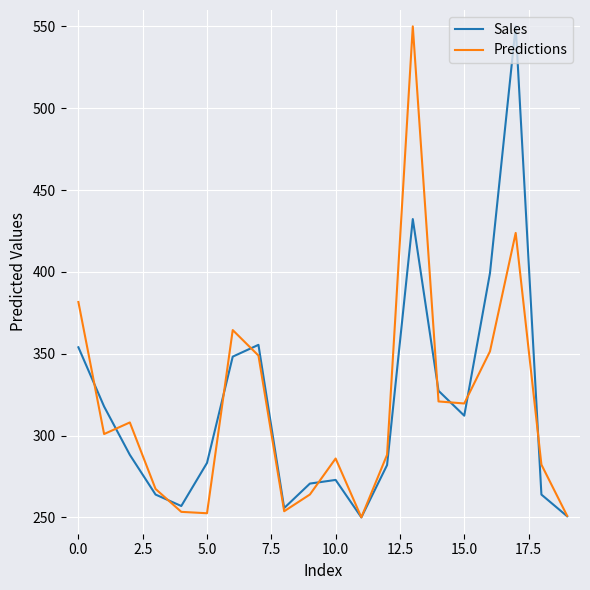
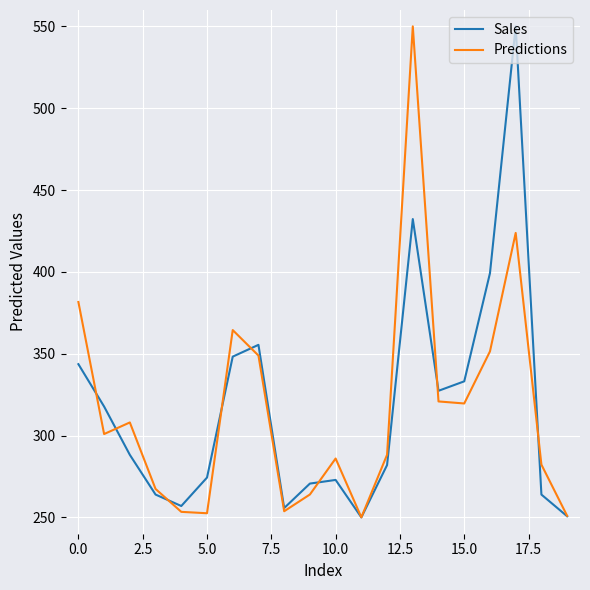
Sales, 0.0: 354 -> 344
Sales, 5.0: 283 -> 274
Sales, 15.0: 312 -> 333
